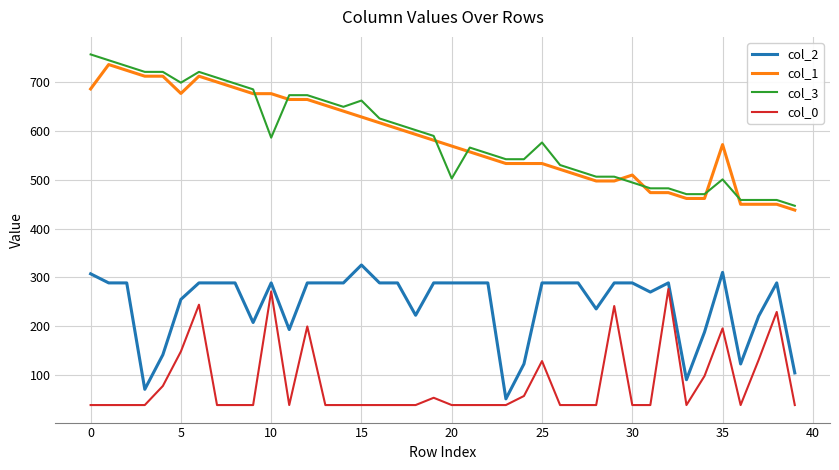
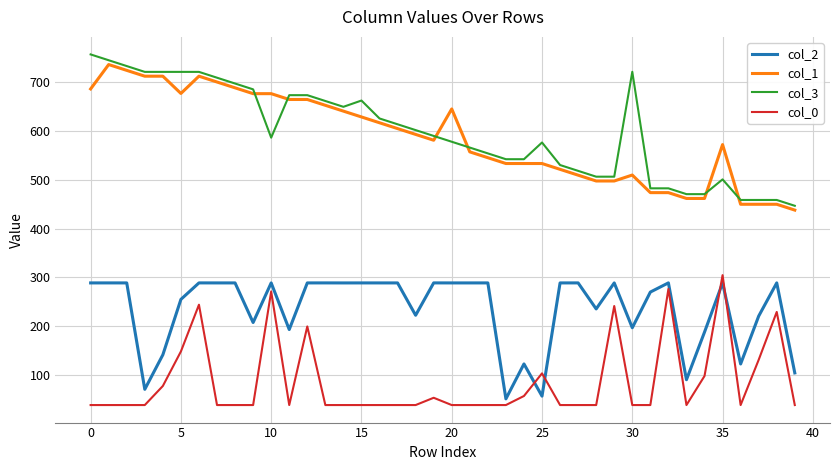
col_2, 0: 310 -> 290
col_3, 5: 700 -> 720
col_2, 15: 330 -> 290
col_1, 20: 570 -> 650
col_3, 20: 500 -> 580
col_2, 25: 290 -> 60
col_0, 25: 130 -> 100
col_2, 30: 290 -> 200
col_3, 30: 490 -> 720
col_2, 35: 310 -> 290
col_0, 35: 200 -> 300
